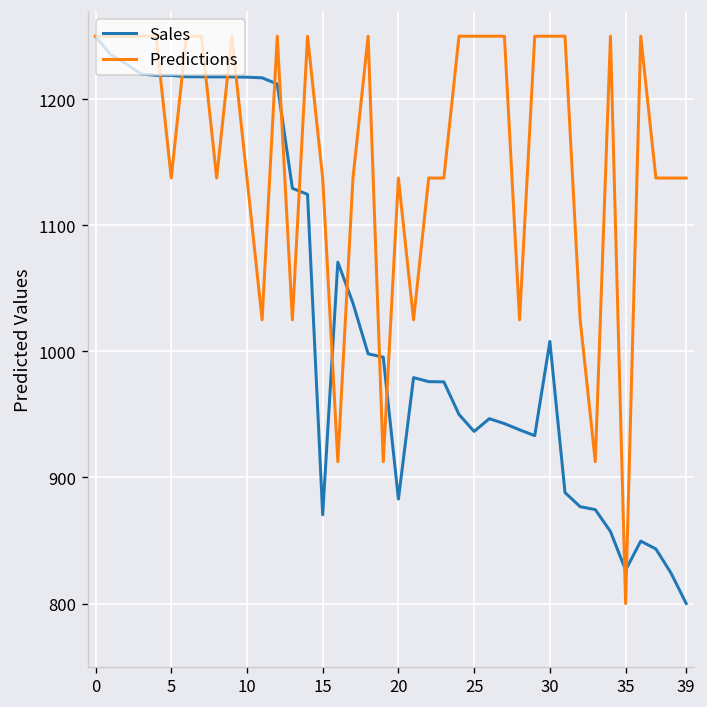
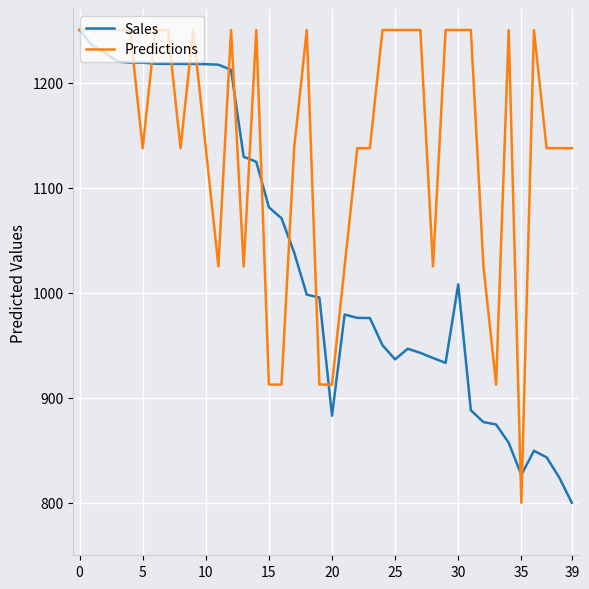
Sales, 15: 870 -> 1081
Predictions, 15: 1138 -> 913
Predictions, 20: 1138 -> 913
